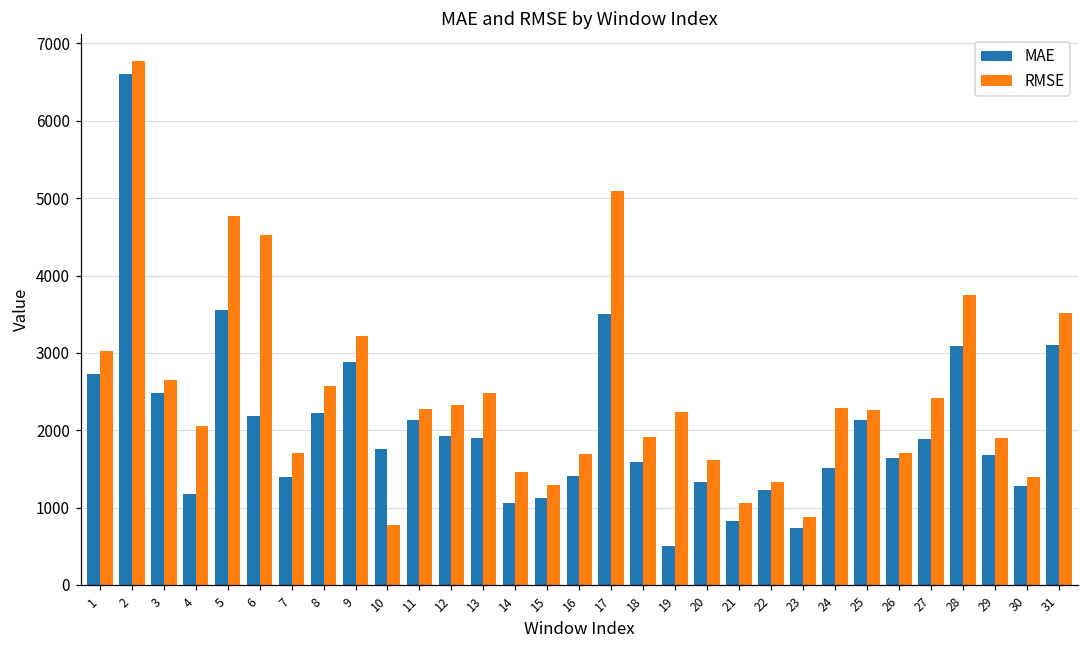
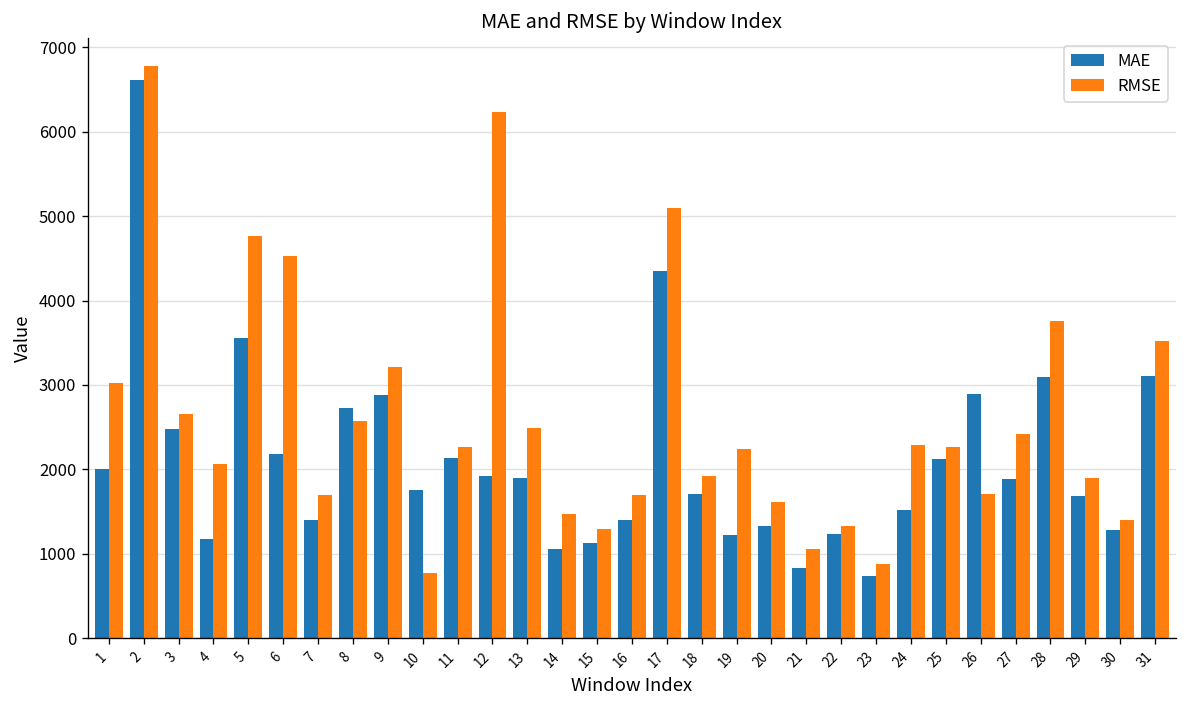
MAE, 1: 2700 -> 2000
MAE, 8: 2200 -> 2700
RMSE, 12: 2300 -> 6200
MAE, 17: 3500 -> 4300
MAE, 18: 1600 -> 1700
MAE, 19: 500 -> 1200
MAE, 26: 1600 -> 2900
